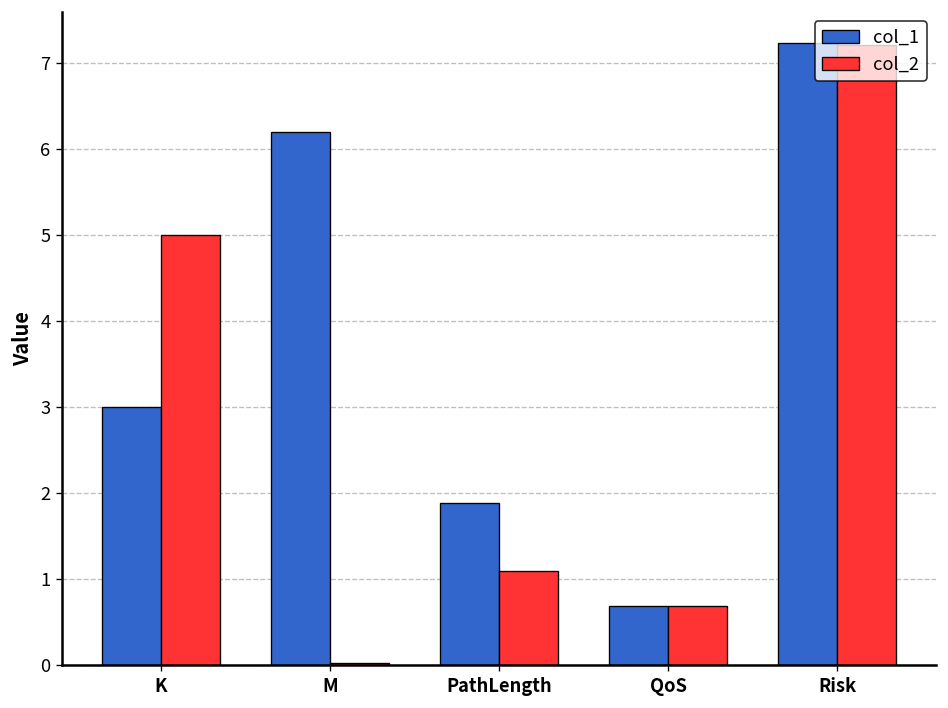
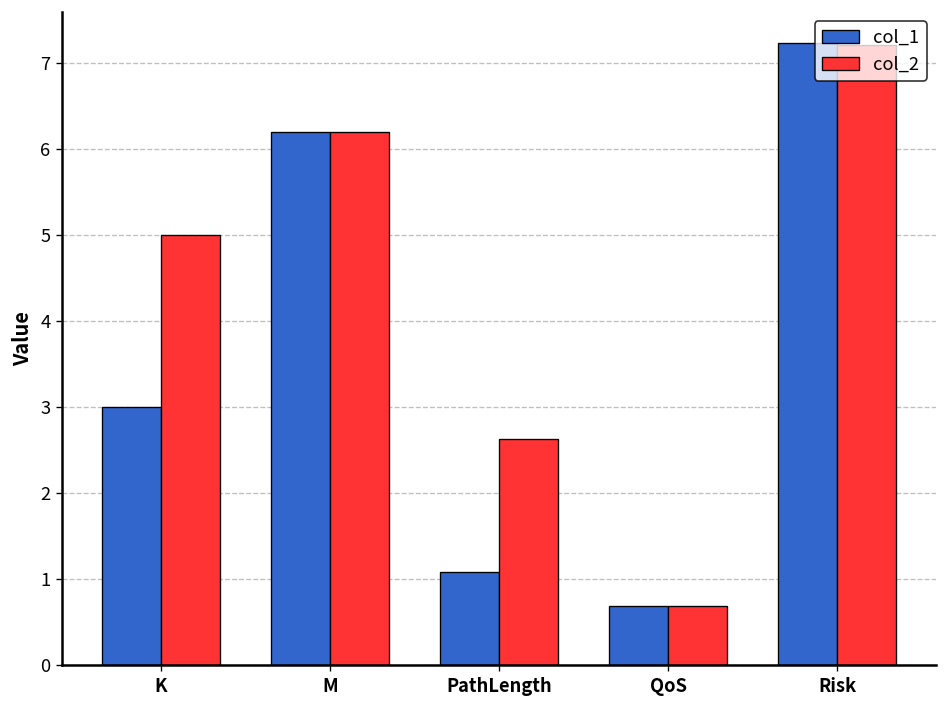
col_2, M: 0.0 -> 6.2
col_1, PathLength: 1.9 -> 1.1
col_2, PathLength: 1.1 -> 2.6
